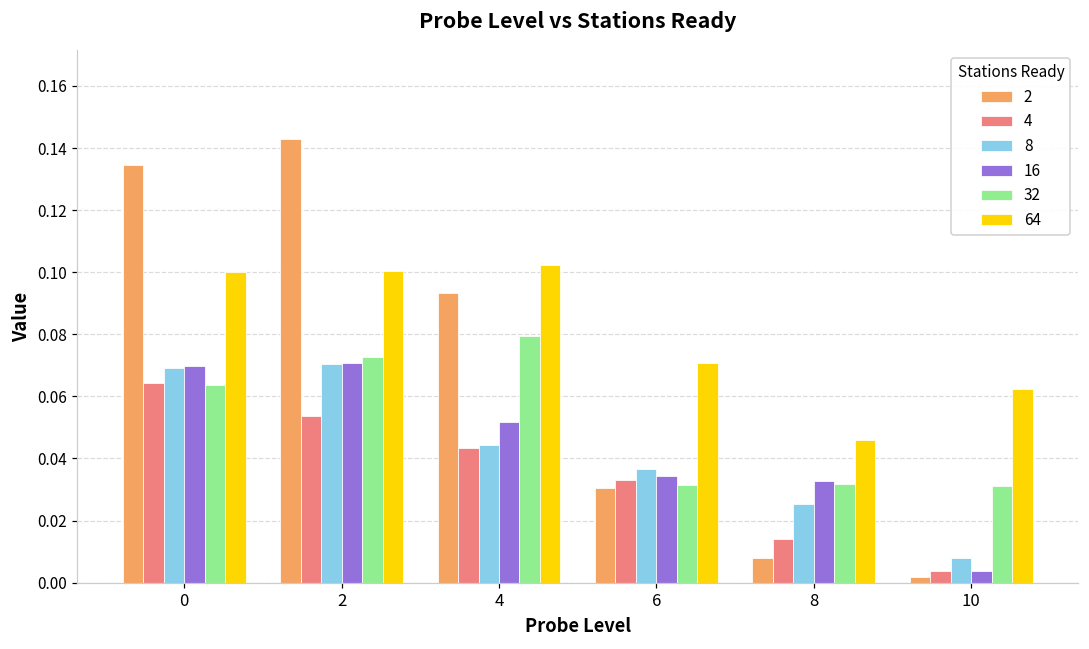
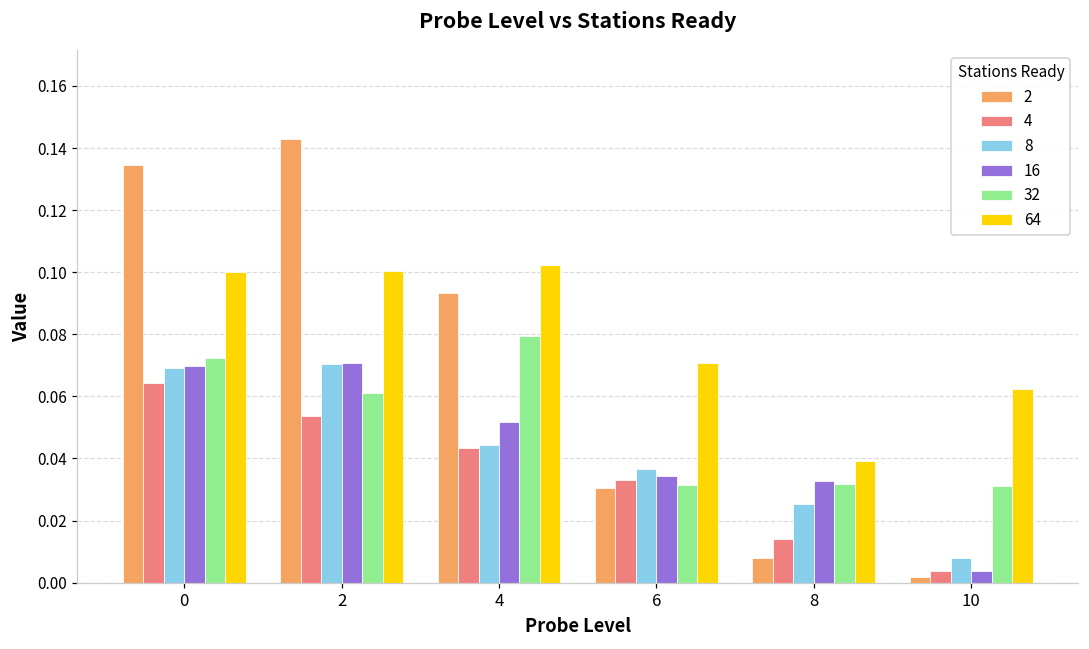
32, 0: 0.064 -> 0.072
32, 2: 0.073 -> 0.061
64, 8: 0.046 -> 0.039
